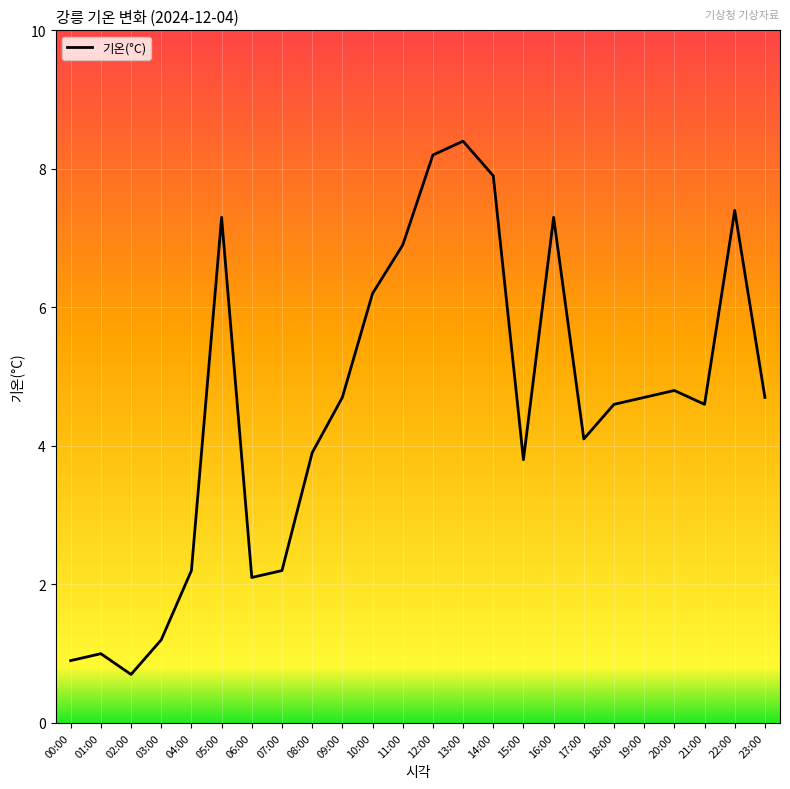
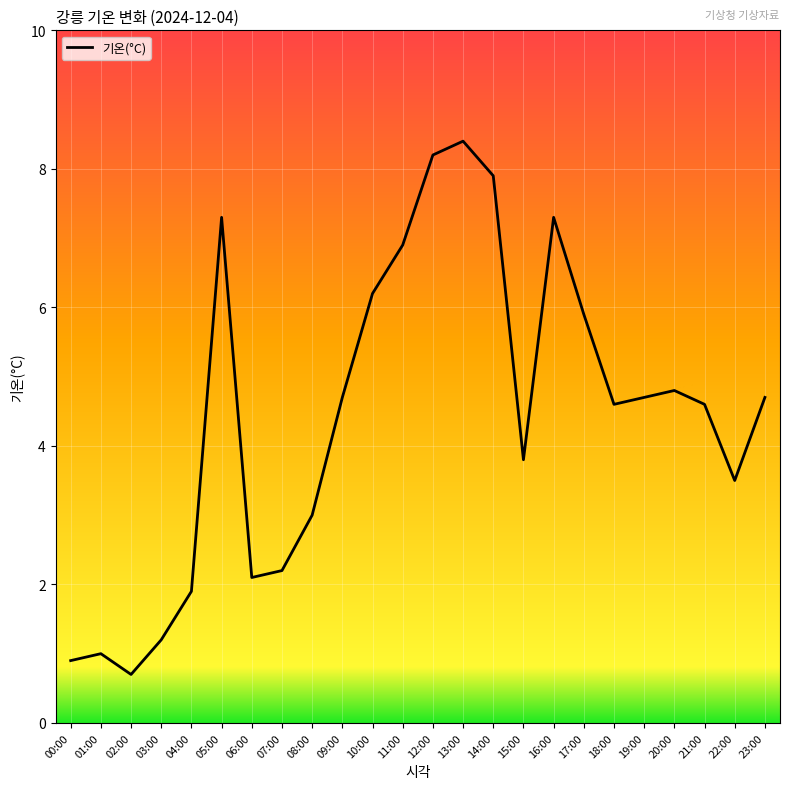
04:00: 2.2 -> 1.9
08:00: 3.9 -> 3.0
17:00: 4.1 -> 5.9
22:00: 7.4 -> 3.5
